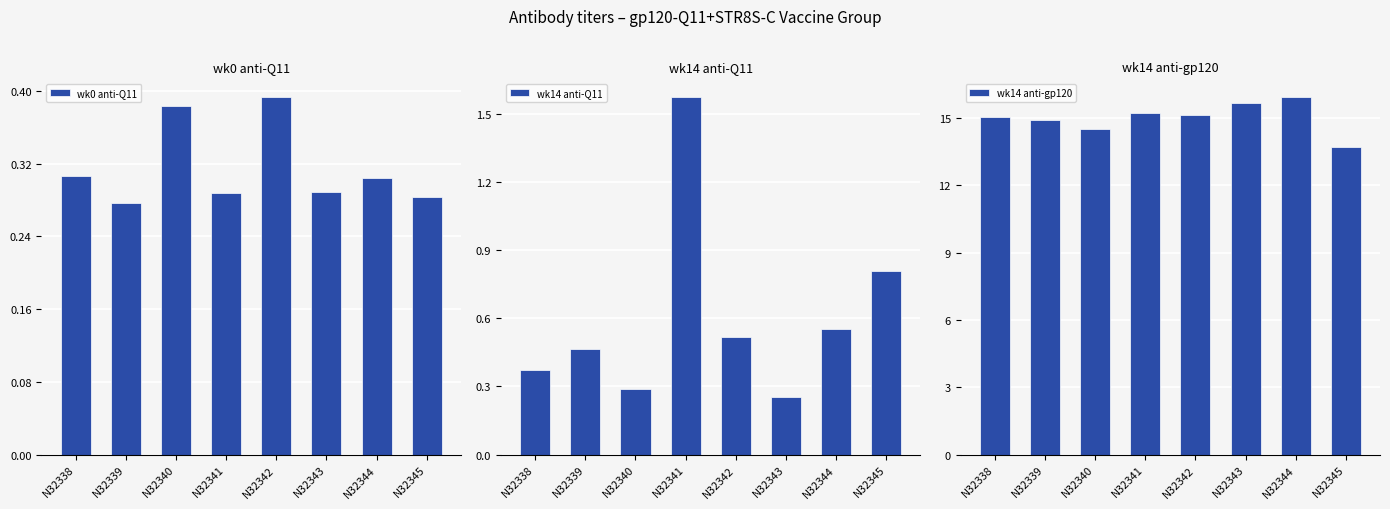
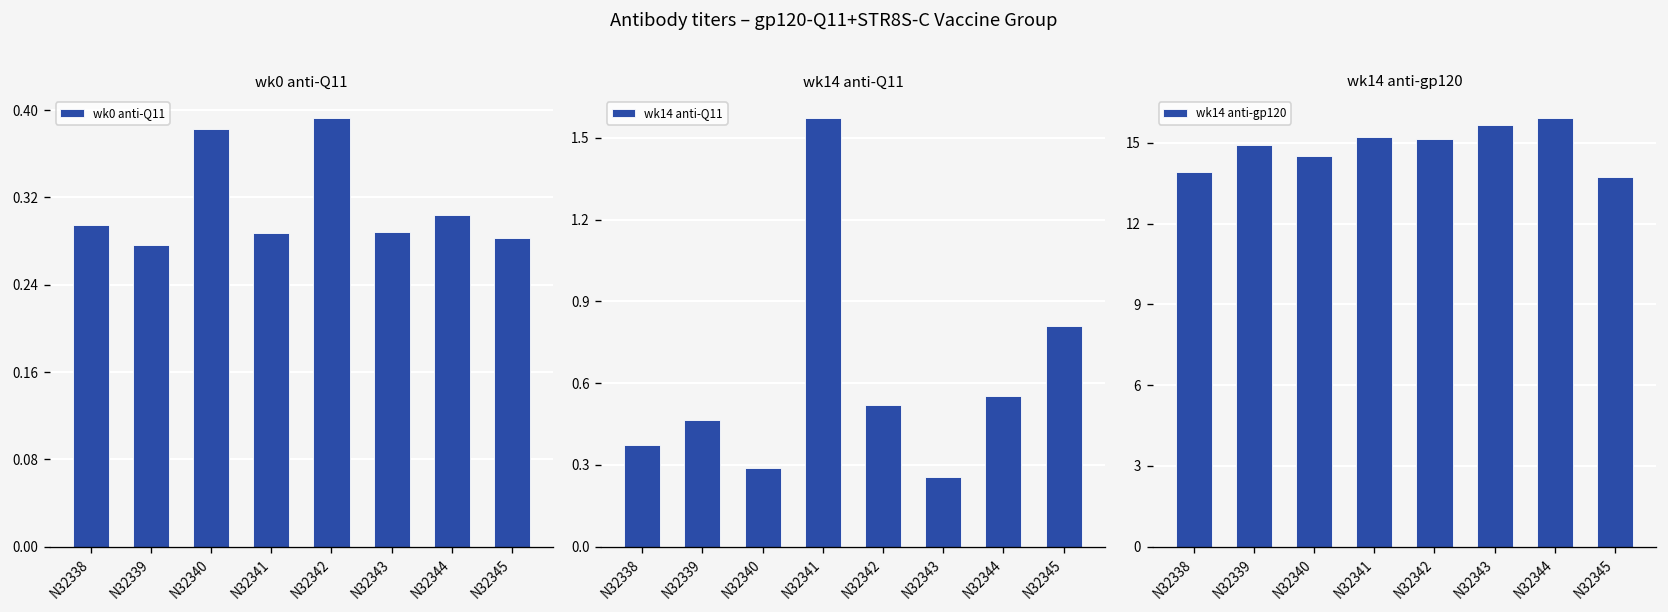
wk0 anti-Q11, N32338: 0.31 -> 0.29
wk14 anti-gp120, N32338: 15.0 -> 13.9
